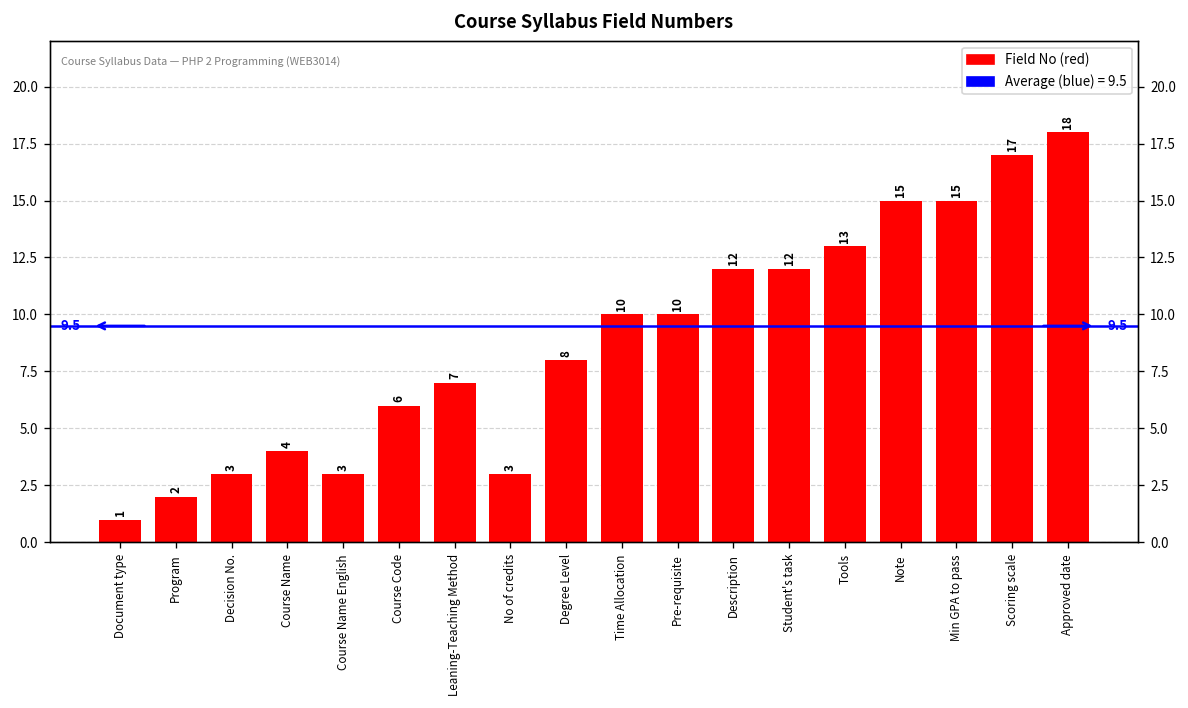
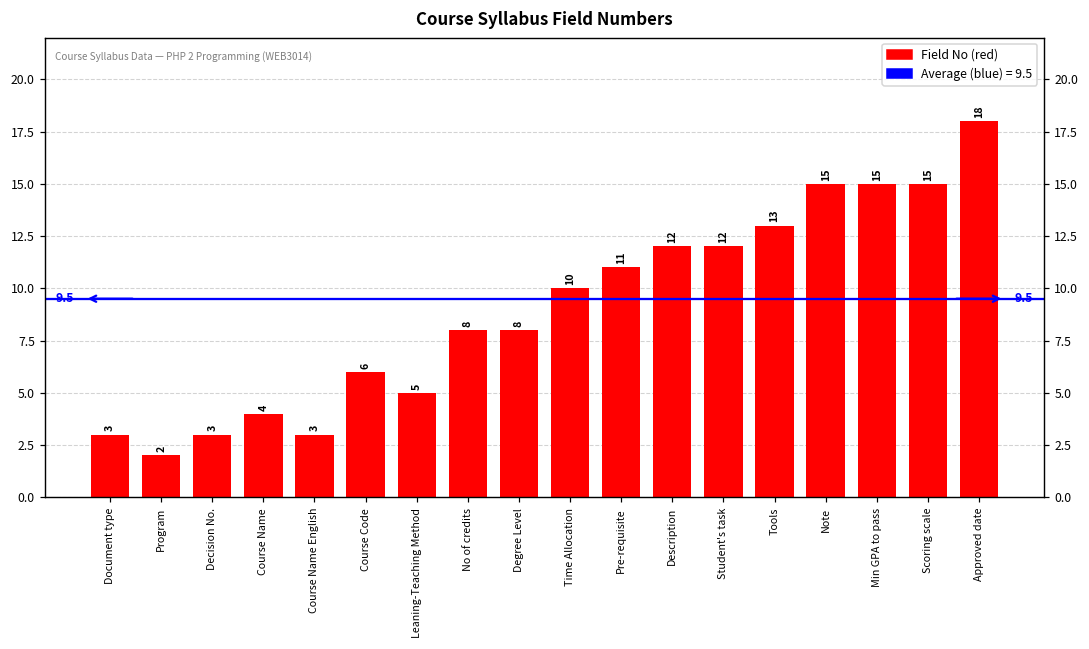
Document type: 1 -> 3
Leaning-Teaching Method: 7 -> 5
No of credits: 3 -> 8
Pre-requisite: 10 -> 11
Scoring scale: 17 -> 15
